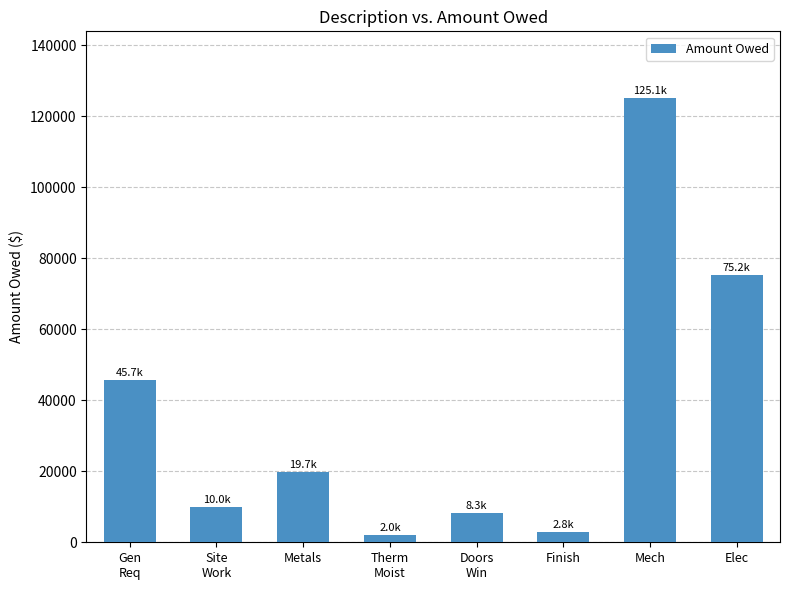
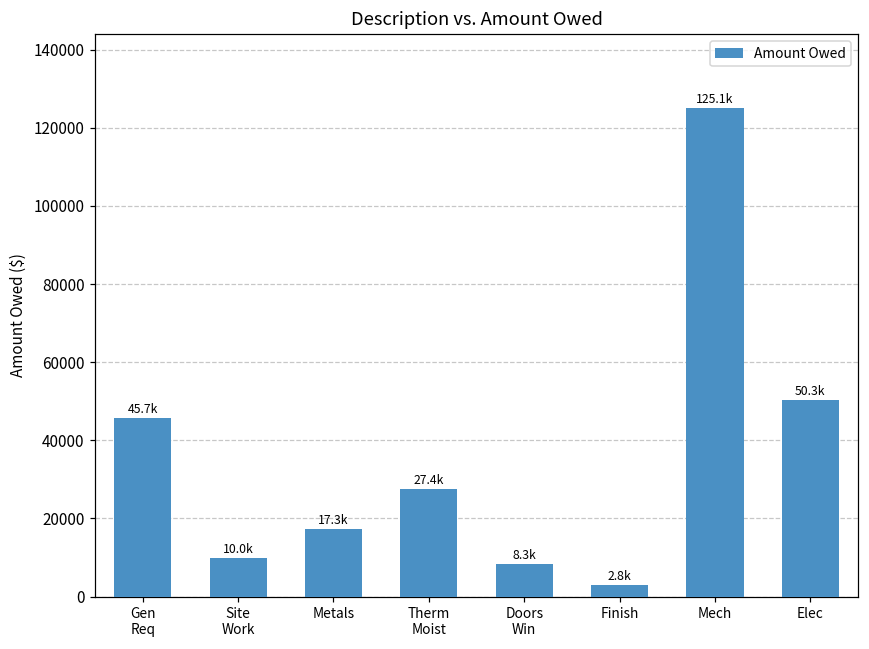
Metals: 19.7k -> 17.3k
Therm Moist: 2.0k -> 27.4k
Elec: 75.2k -> 50.3k
